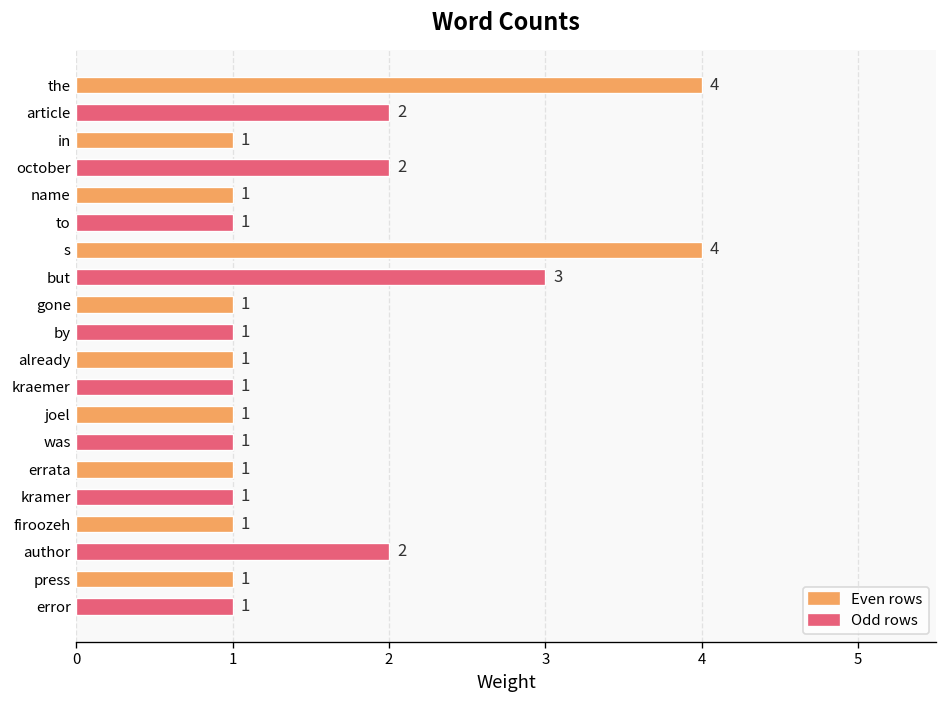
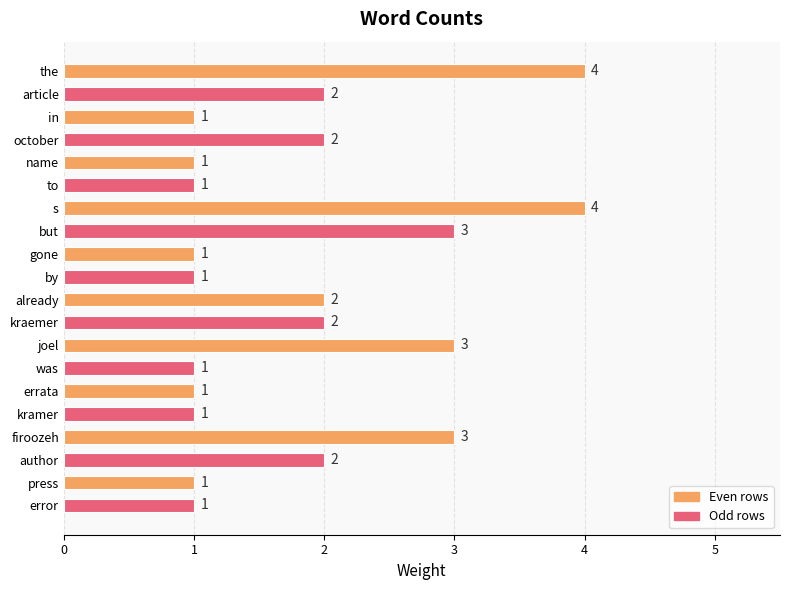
already: 1 -> 2
kraemer: 1 -> 2
joel: 1 -> 3
firoozeh: 1 -> 3
